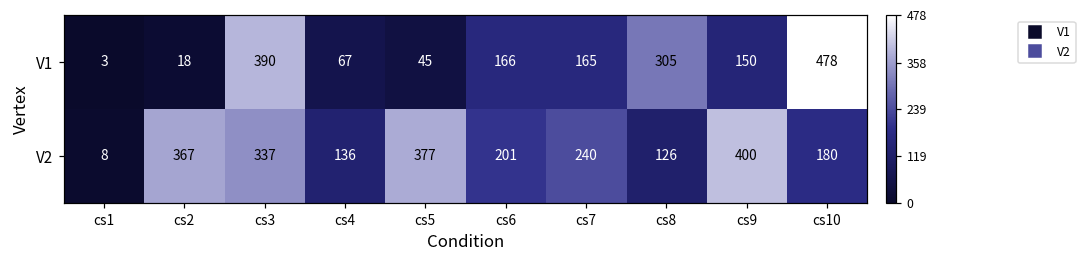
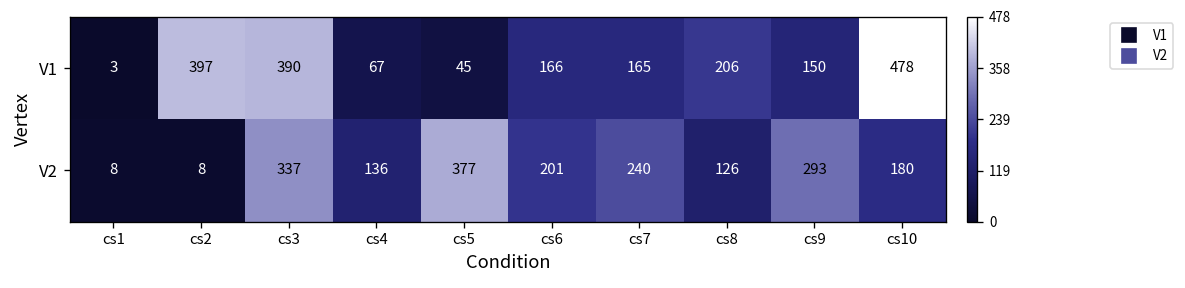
V1, cs2: 18 -> 397
V1, cs8: 305 -> 206
V2, cs2: 367 -> 8
V2, cs9: 400 -> 293
